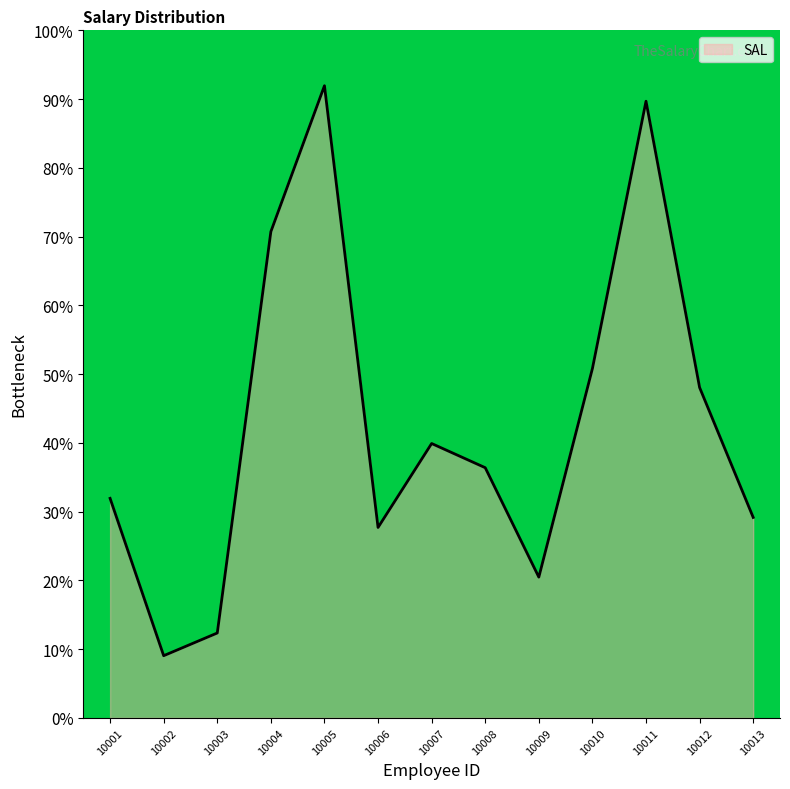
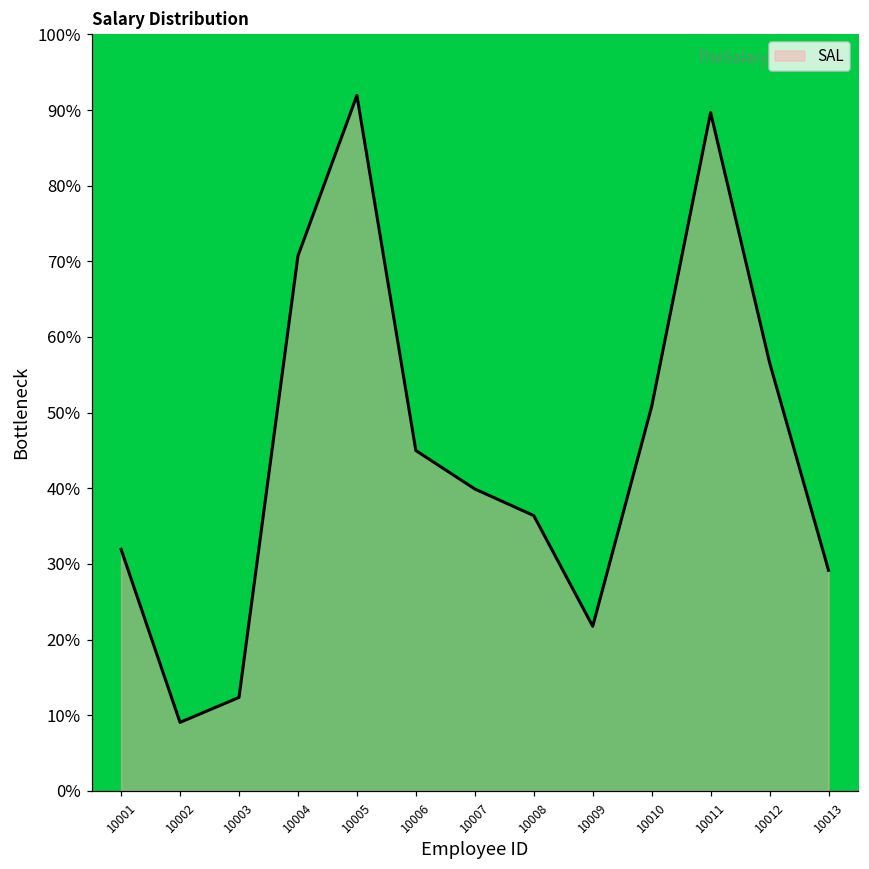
10006: 28% -> 45%
10009: 20% -> 22%
10012: 48% -> 57%
